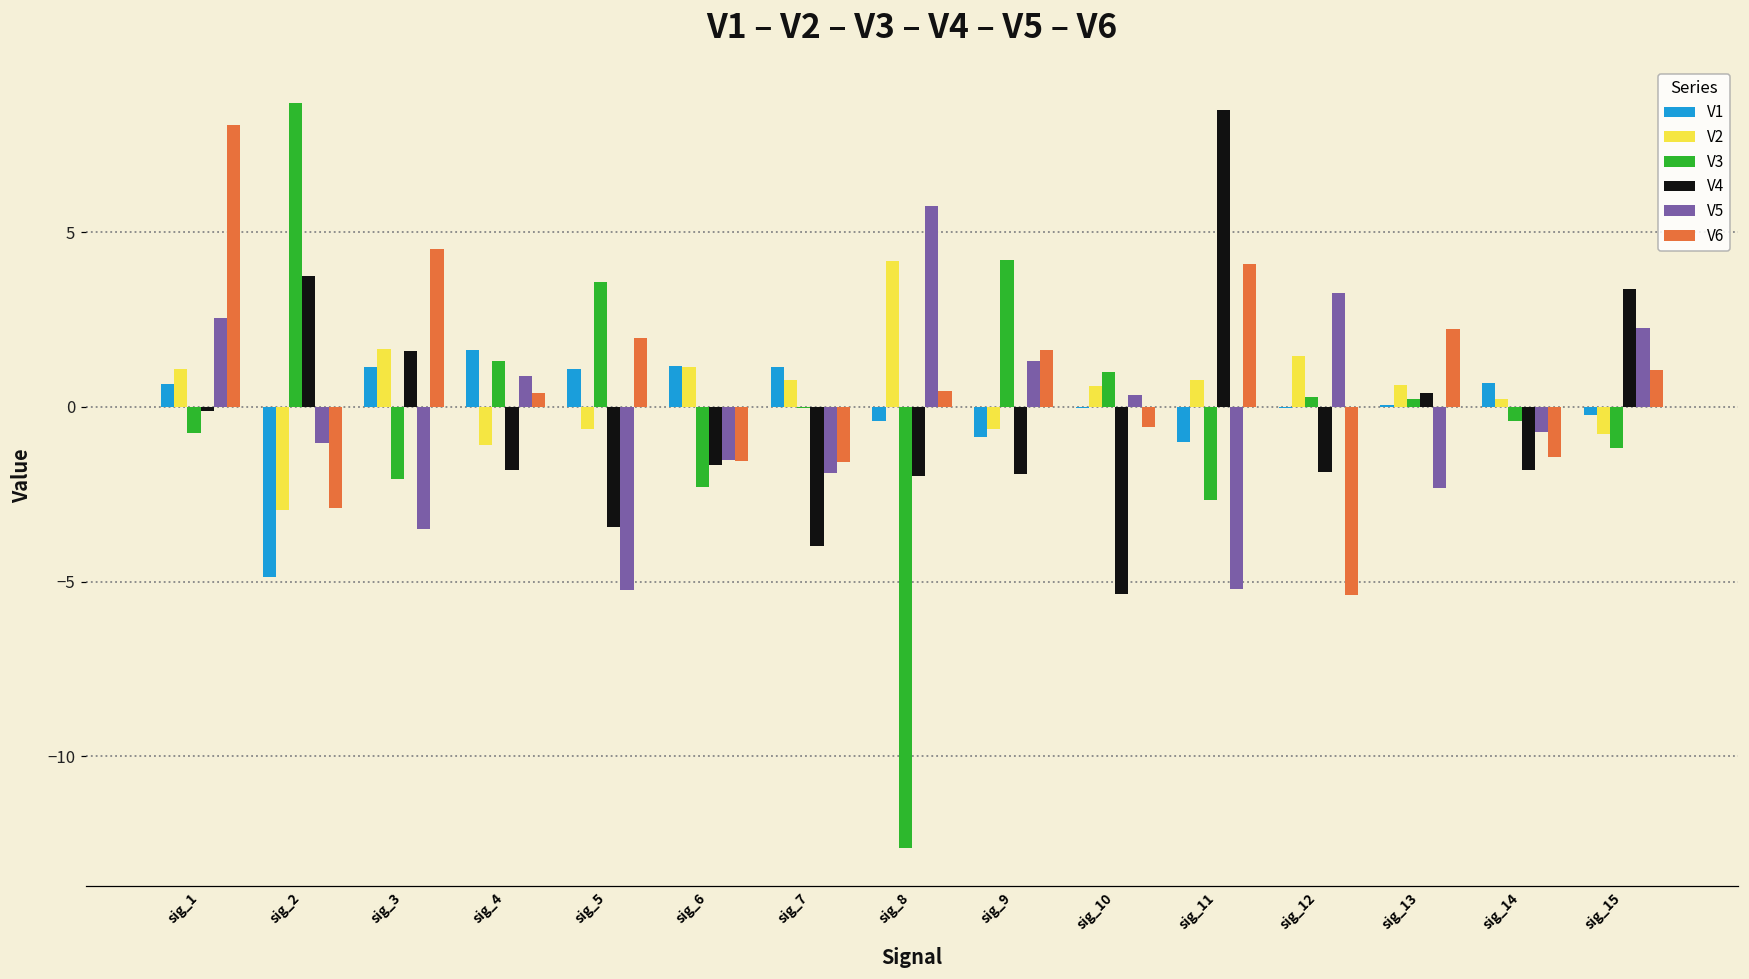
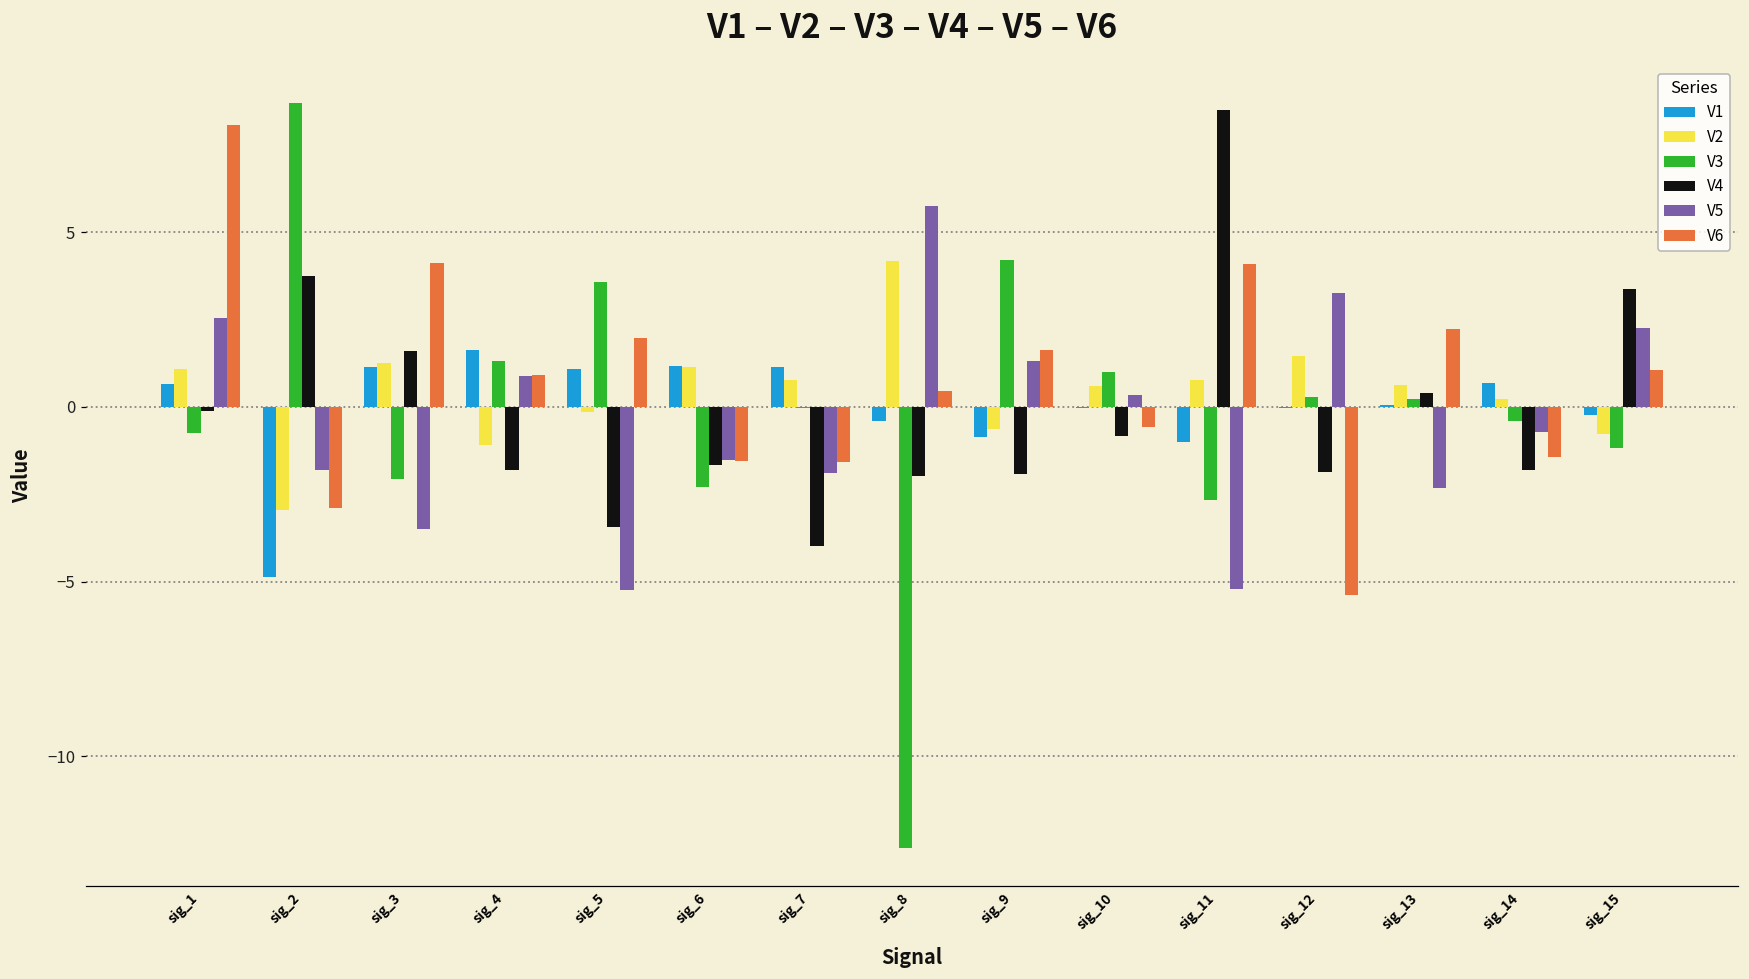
V5, sig_2: -1.0 -> -1.8
V2, sig_3: 1.6 -> 1.3
V6, sig_3: 4.5 -> 4.1
V6, sig_4: 0.4 -> 0.9
V2, sig_5: -0.6 -> -0.1
V4, sig_10: -5.4 -> -0.8
